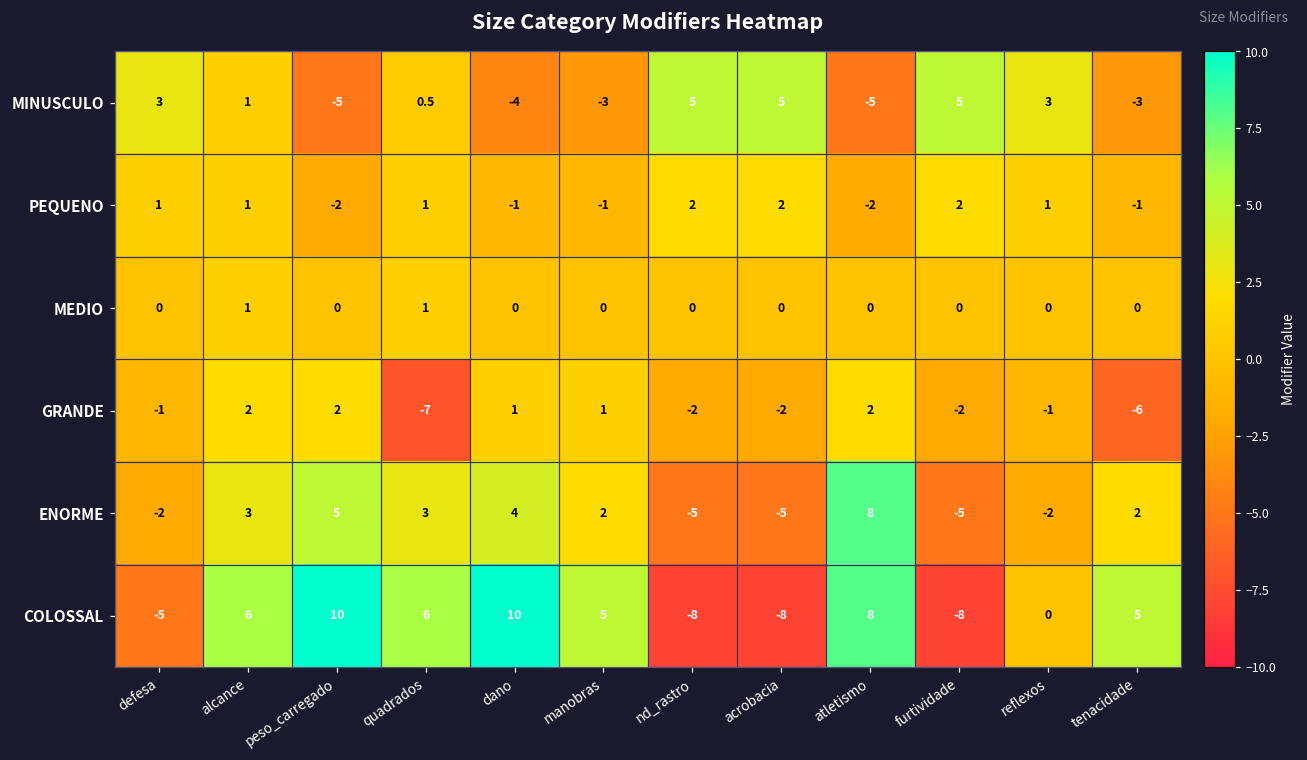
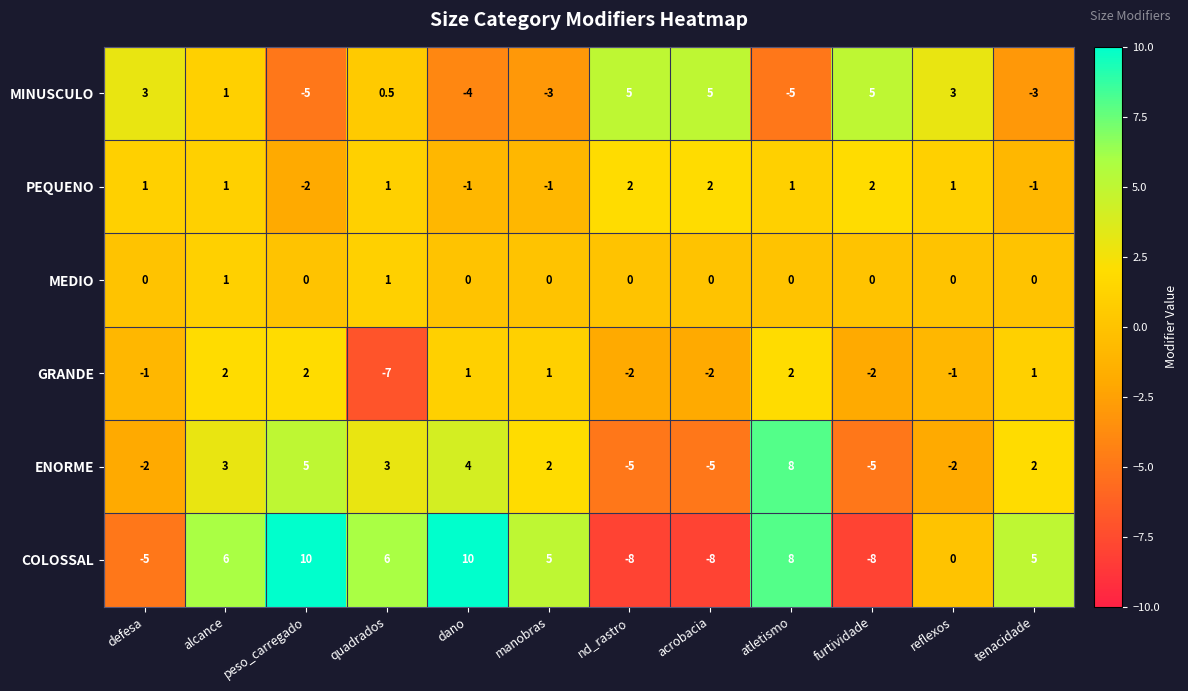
PEQUENO, atletismo: -2 -> 1
GRANDE, tenacidade: -6 -> 1
